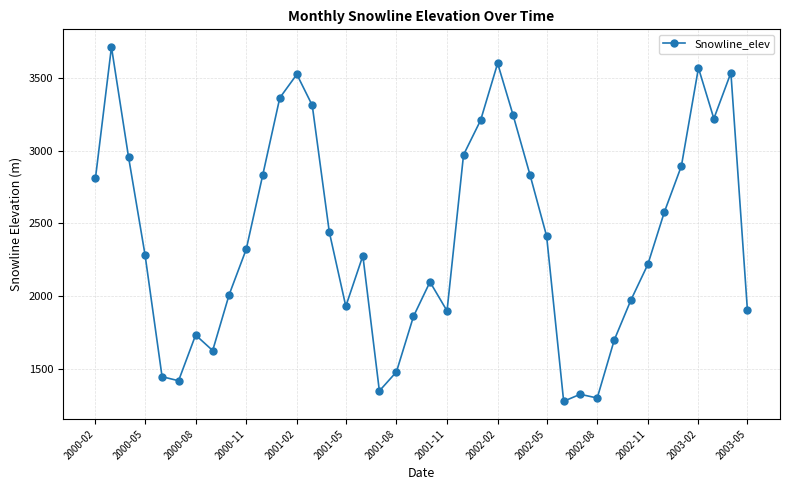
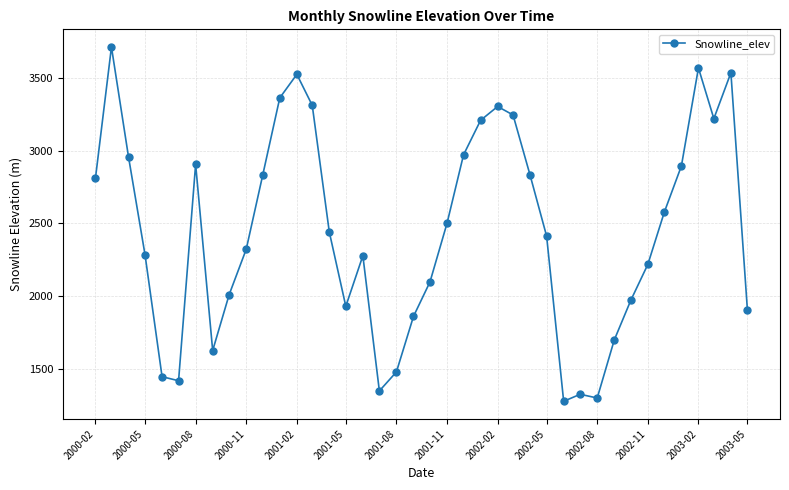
2000-08: 1730 -> 2910
2001-11: 1900 -> 2500
2002-02: 3600 -> 3300
